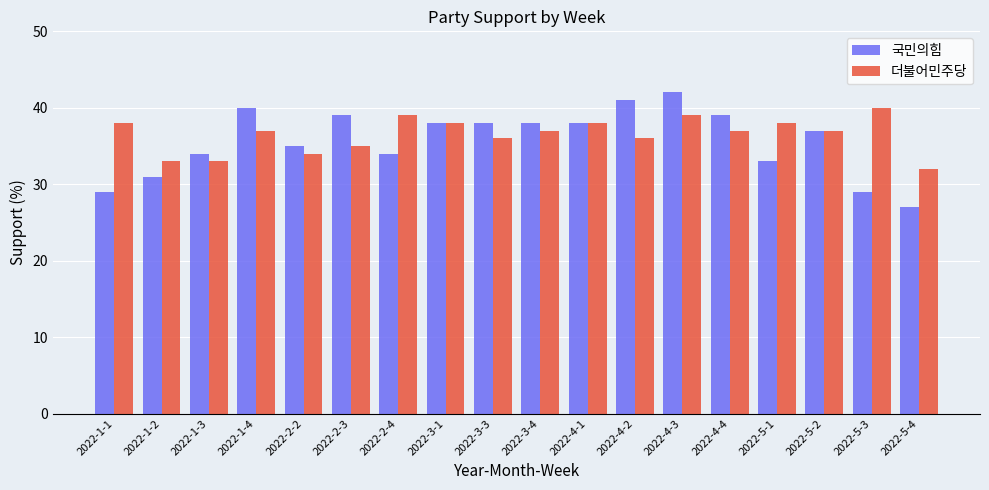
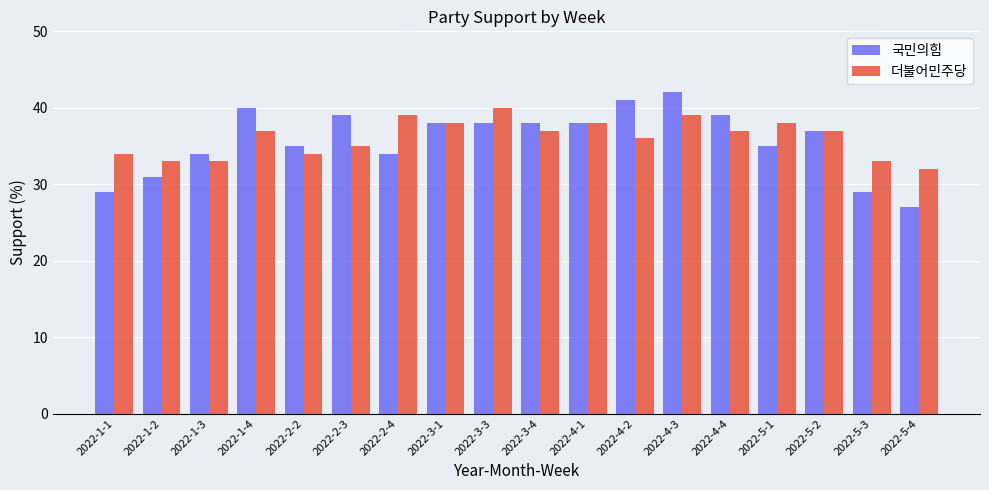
더불어민주당, 2022-1-1: 38 -> 34
더불어민주당, 2022-3-3: 36 -> 40
국민의힘, 2022-5-1: 33 -> 35
더불어민주당, 2022-5-3: 40 -> 33
